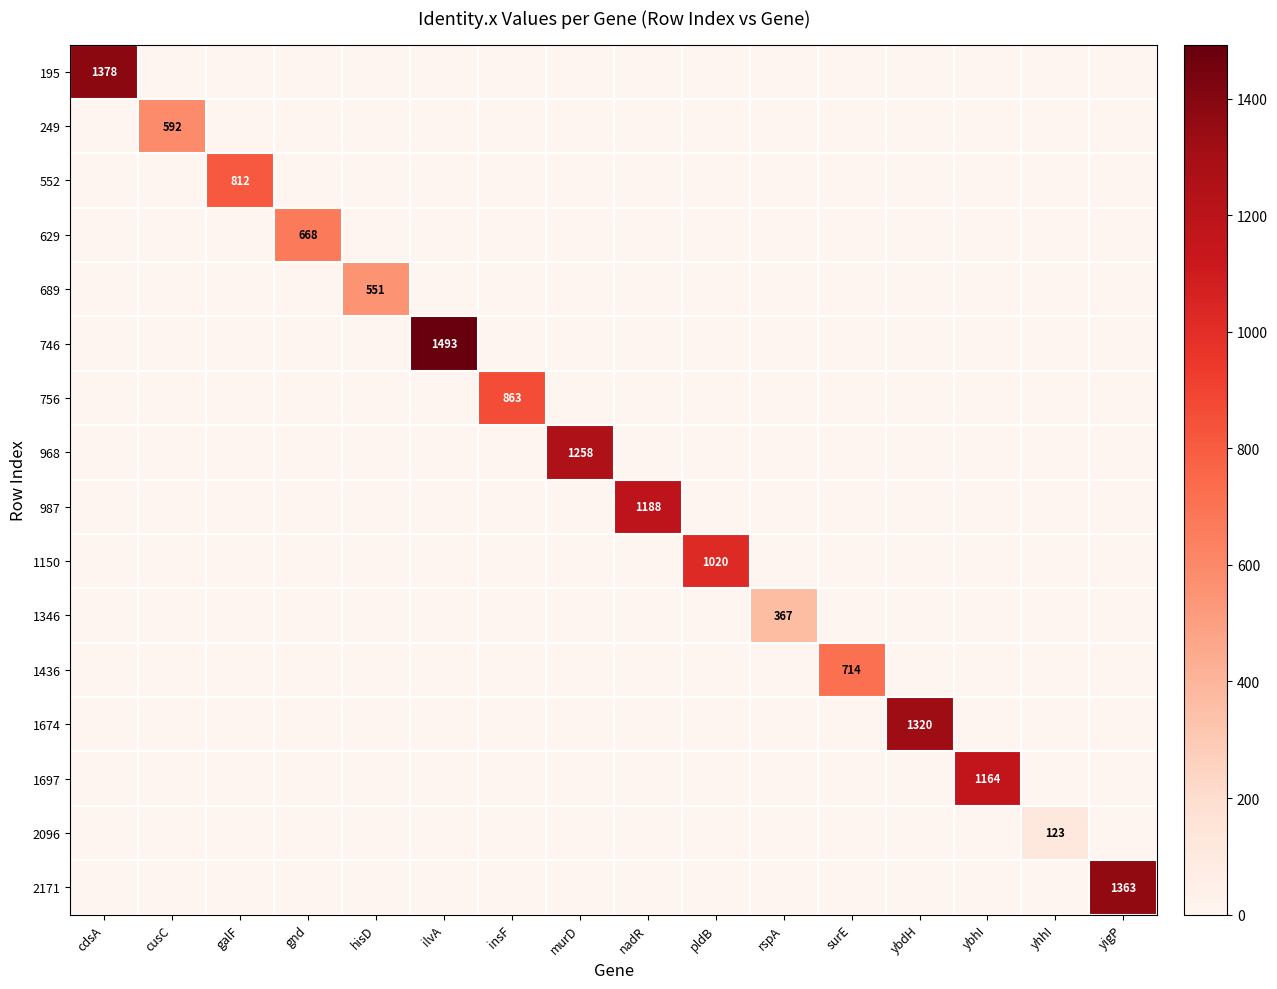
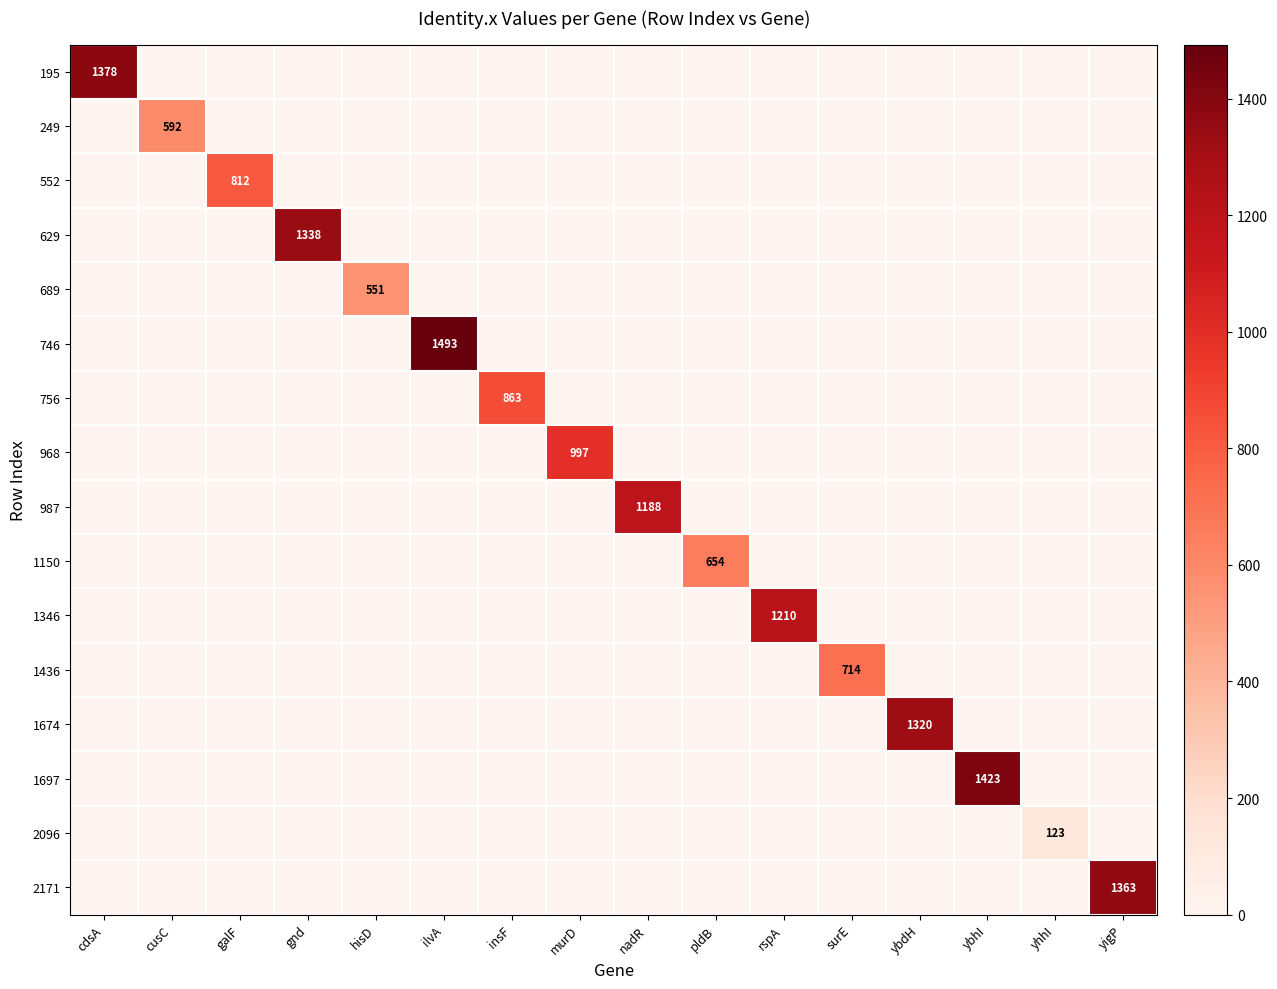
629, gnd: 668 -> 1338
968, murD: 1258 -> 997
1150, pldB: 1020 -> 654
1346, rspA: 367 -> 1210
1697, ybhI: 1164 -> 1423
